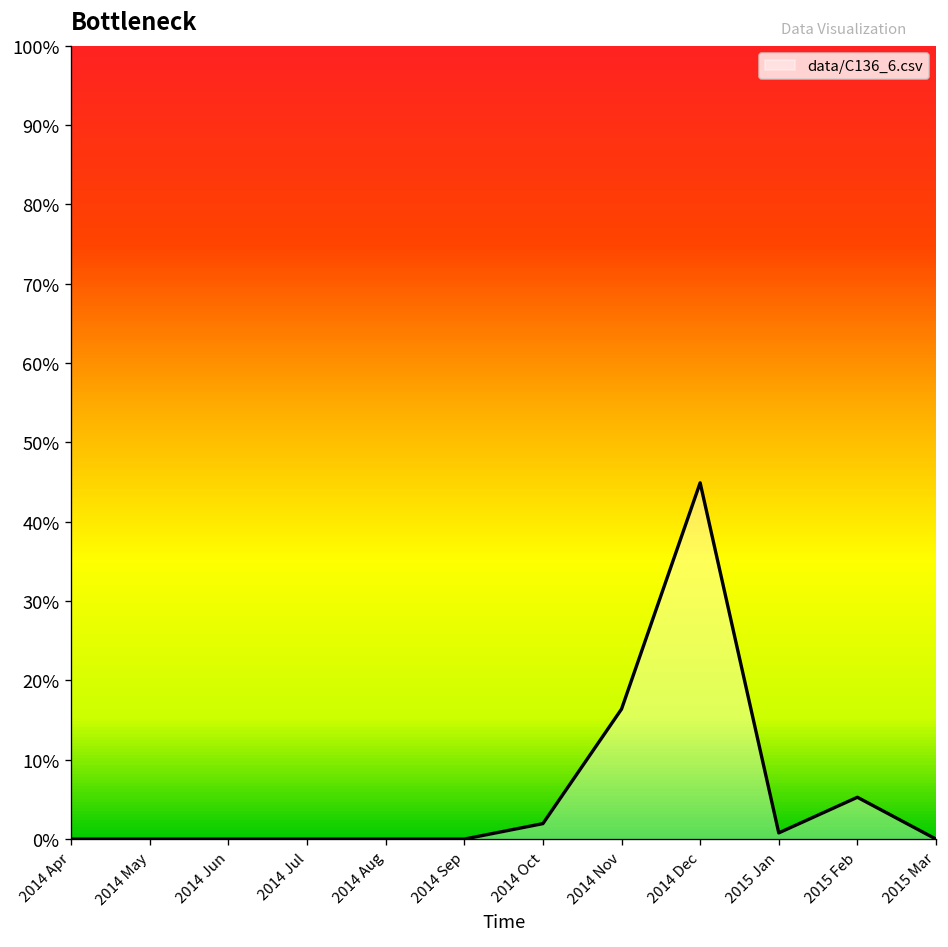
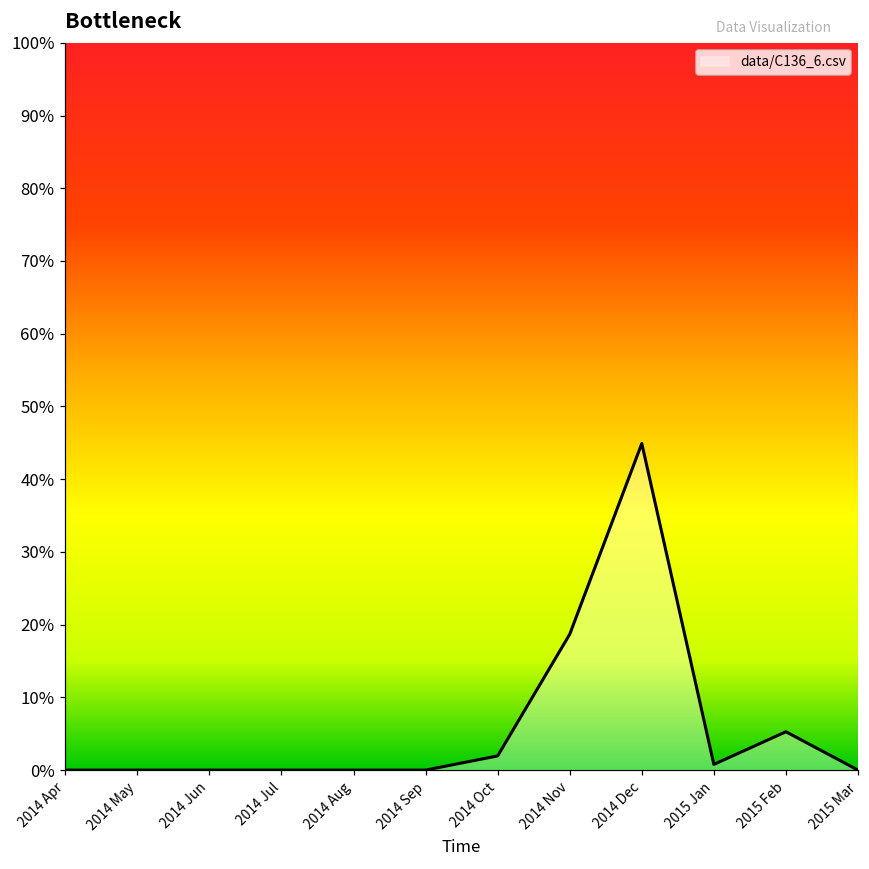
2014 Nov: 16% -> 19%
